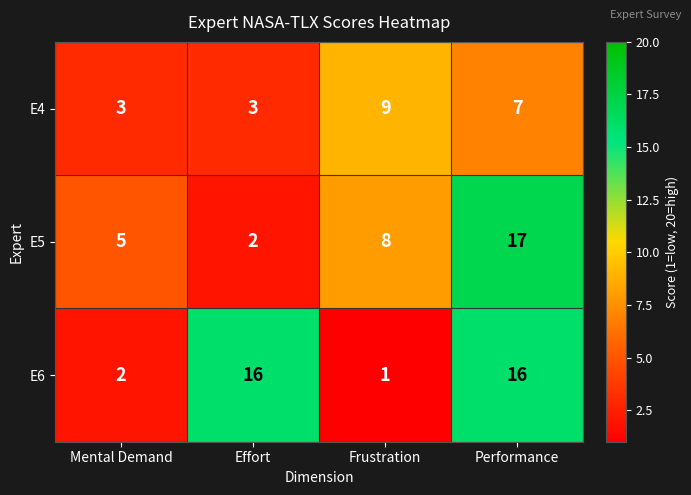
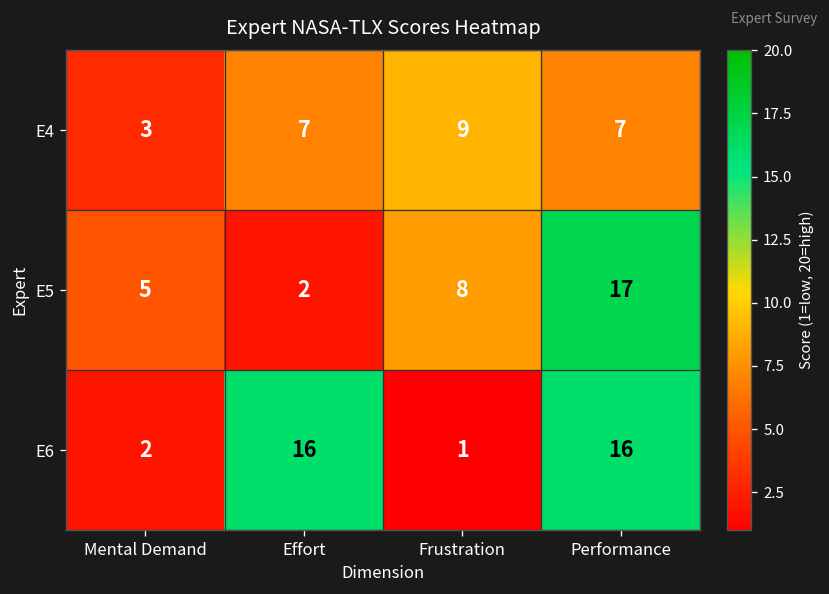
E4, Effort: 3 -> 7
